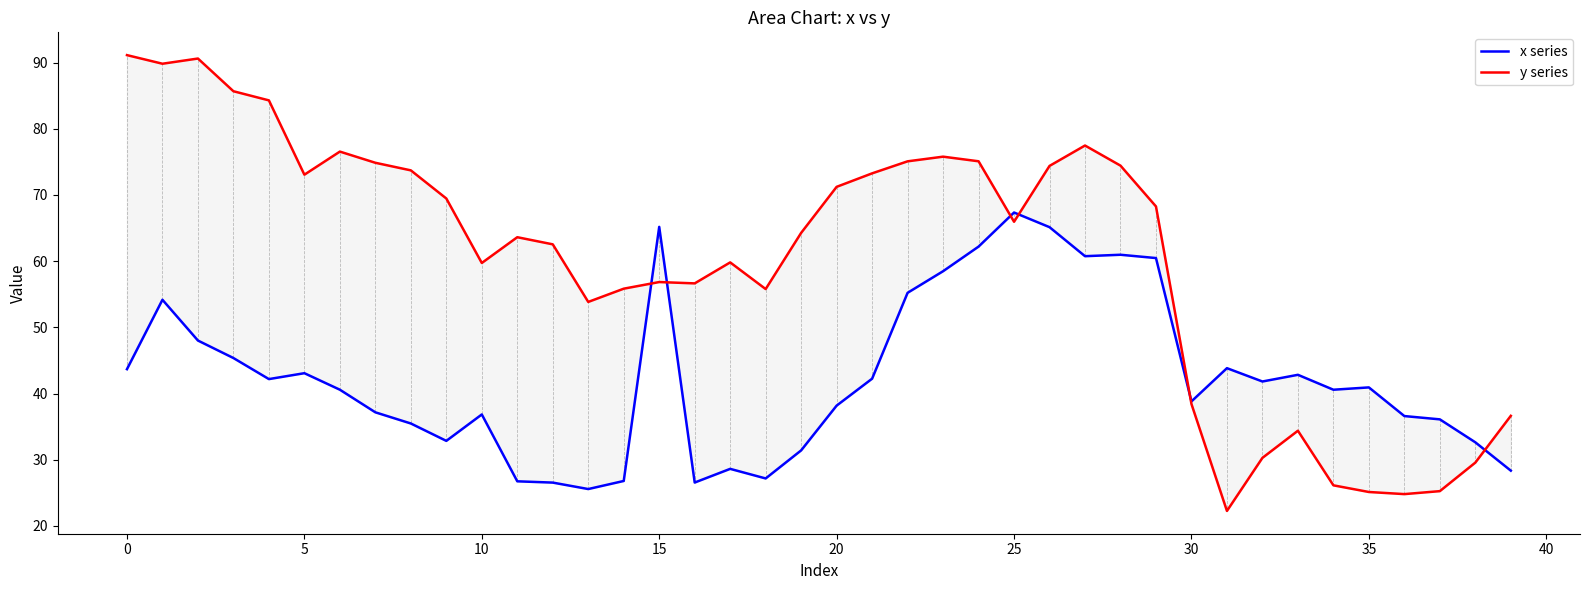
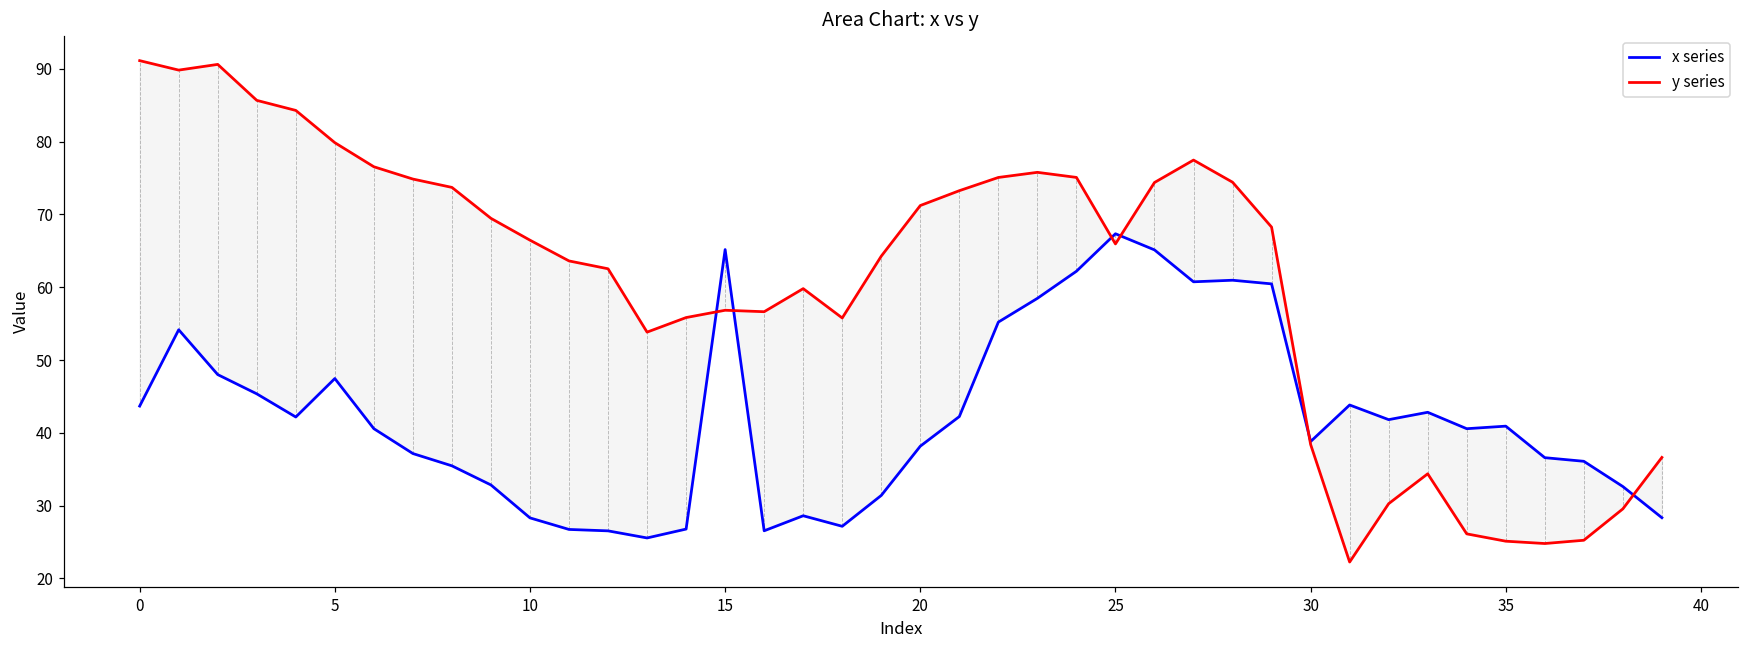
x series, 5: 43 -> 47
y series, 5: 73 -> 80
x series, 10: 37 -> 28
y series, 10: 60 -> 66
